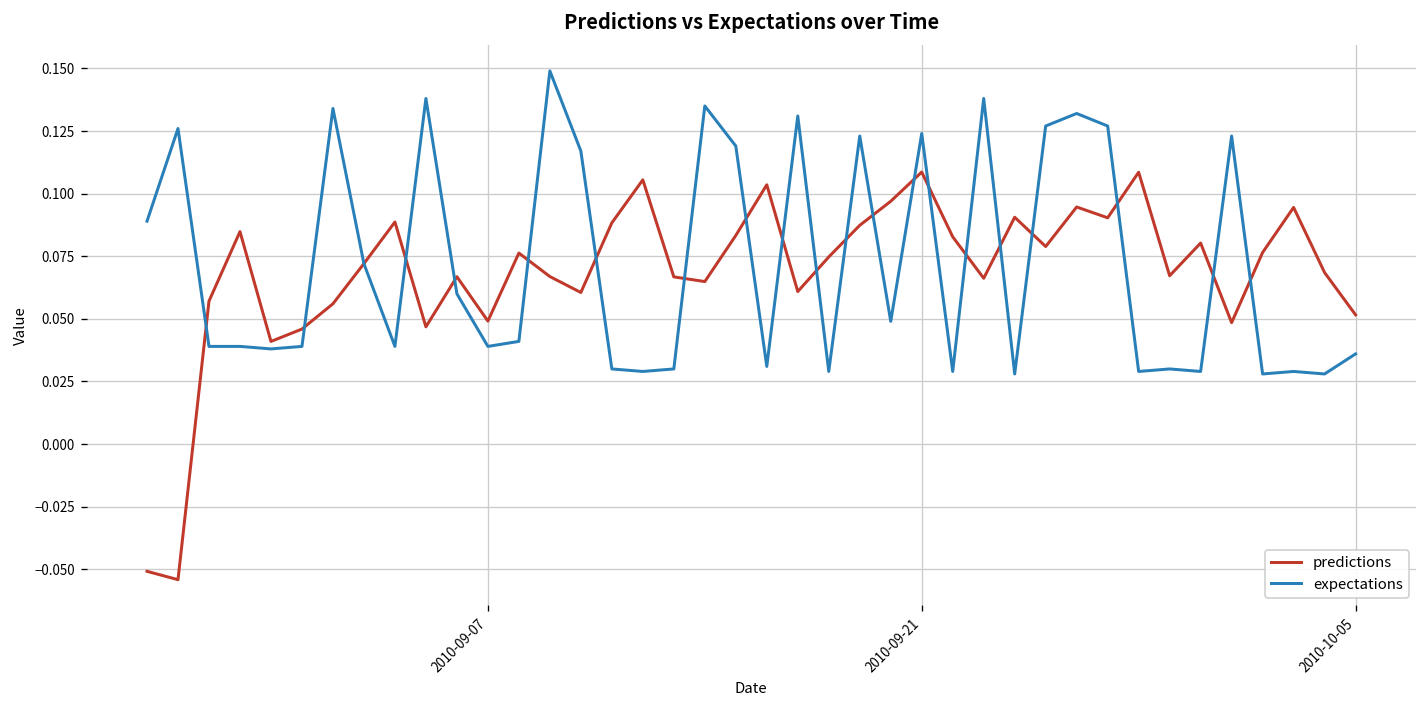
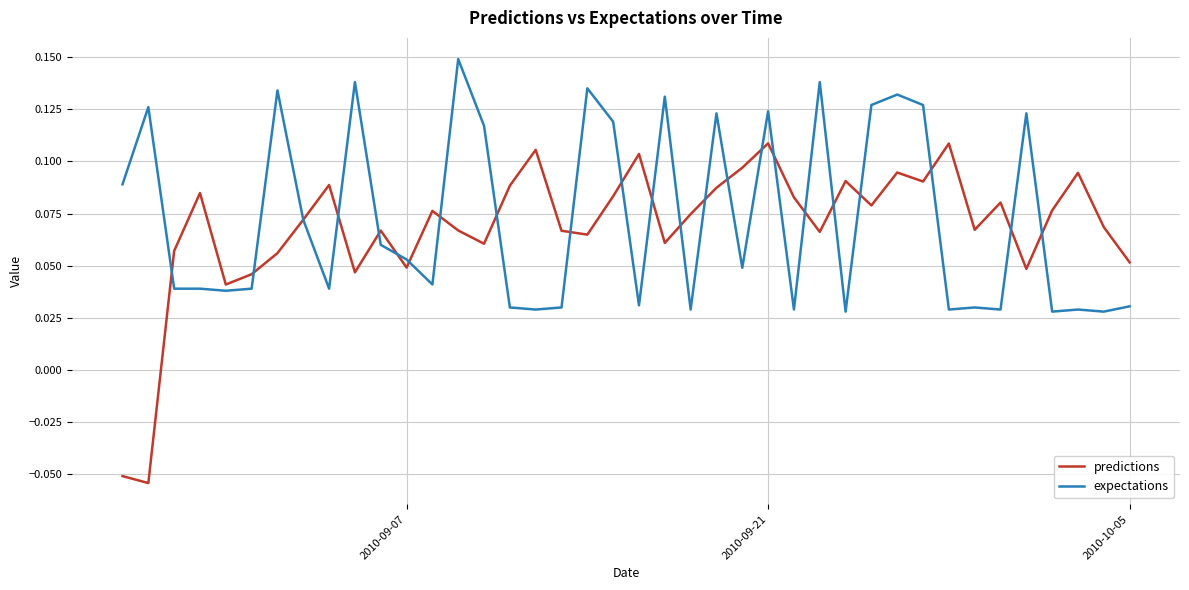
expectations, 2010-09-07: 0.039 -> 0.053
expectations, 2010-10-05: 0.036 -> 0.031
